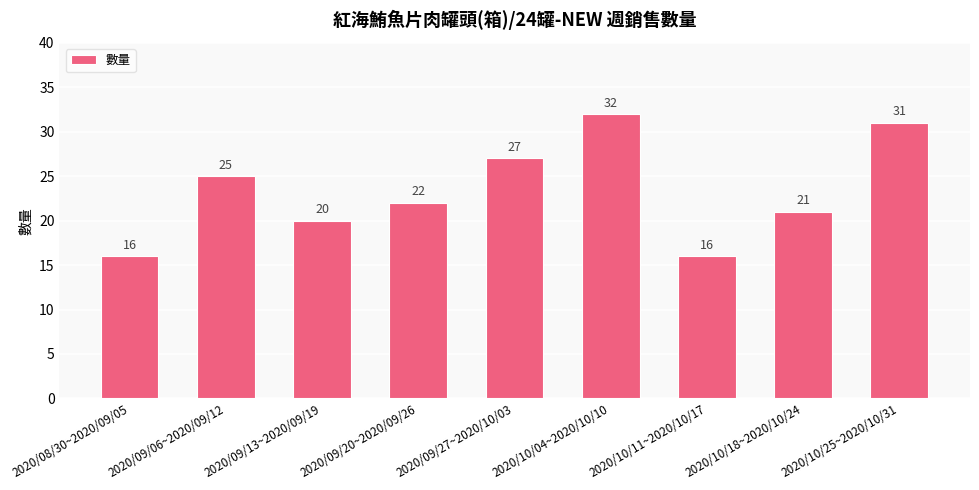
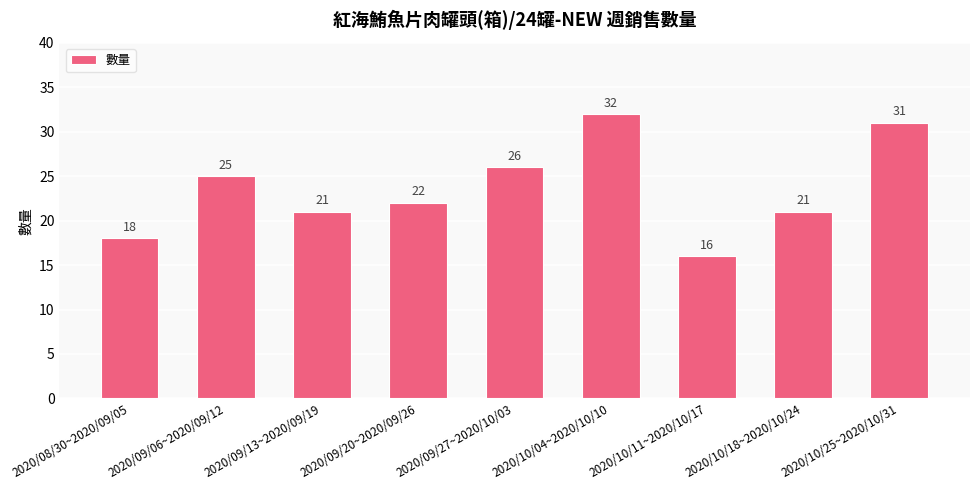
2020/08/30~2020/09/05: 16 -> 18
2020/09/13~2020/09/19: 20 -> 21
2020/09/27~2020/10/03: 27 -> 26
